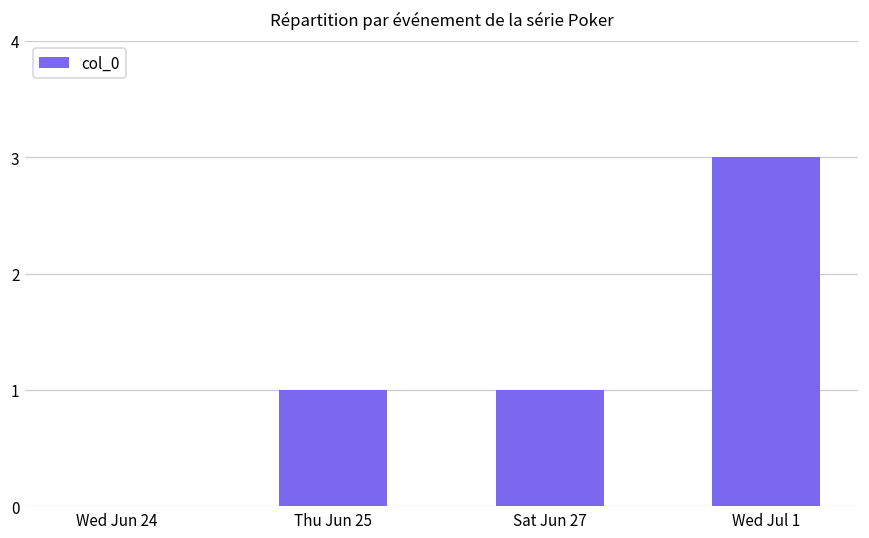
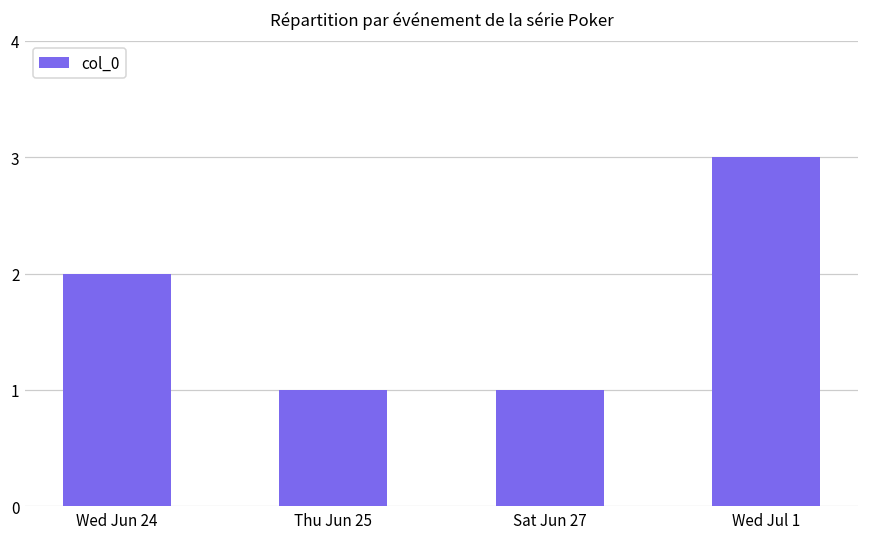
Wed Jun 24: 0 -> 2
